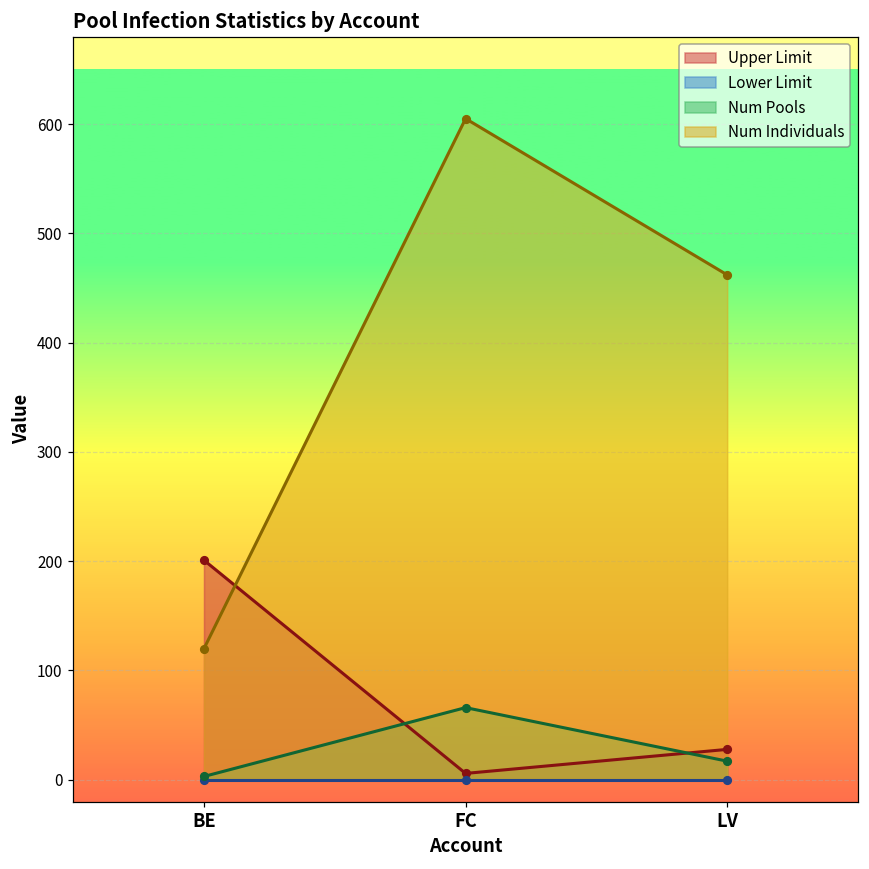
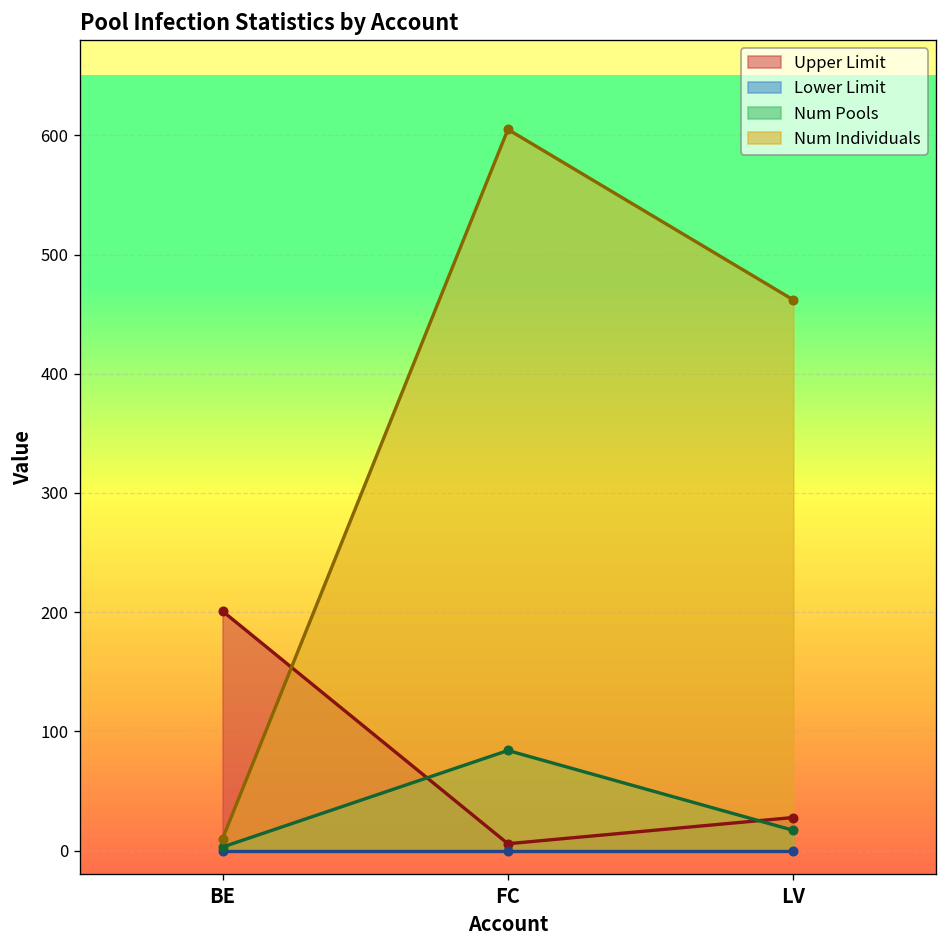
Num Individuals, BE: 120 -> 10
Num Pools, FC: 70 -> 80
